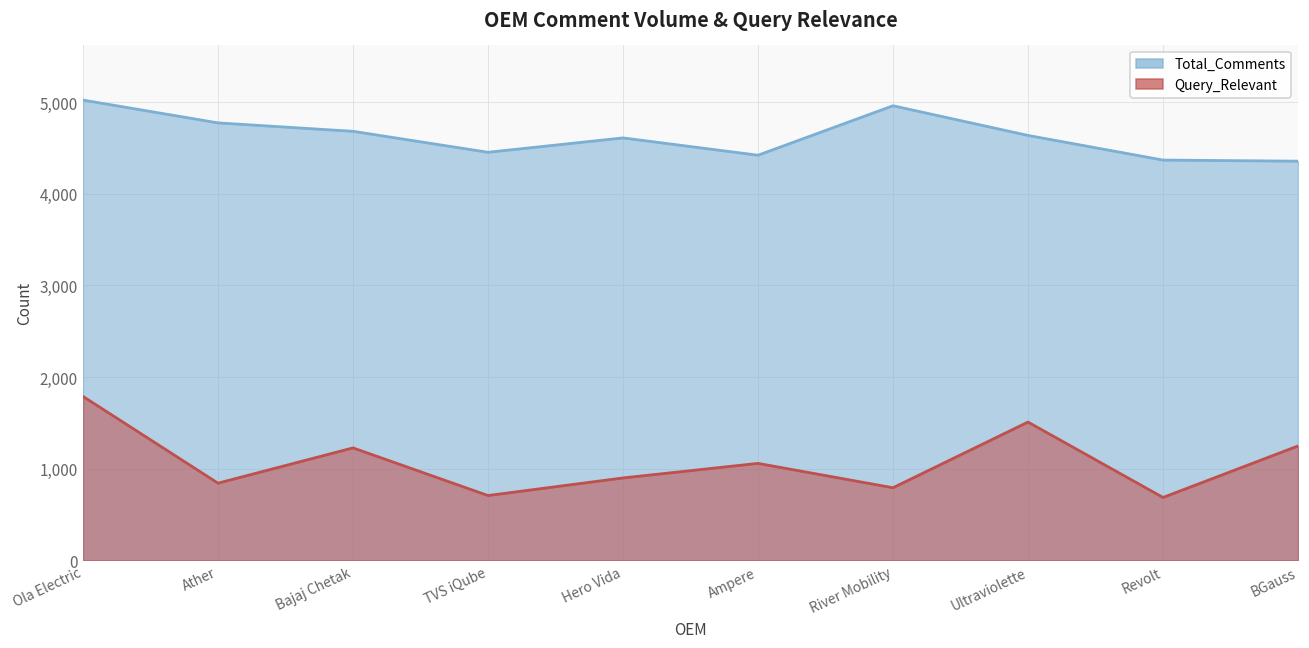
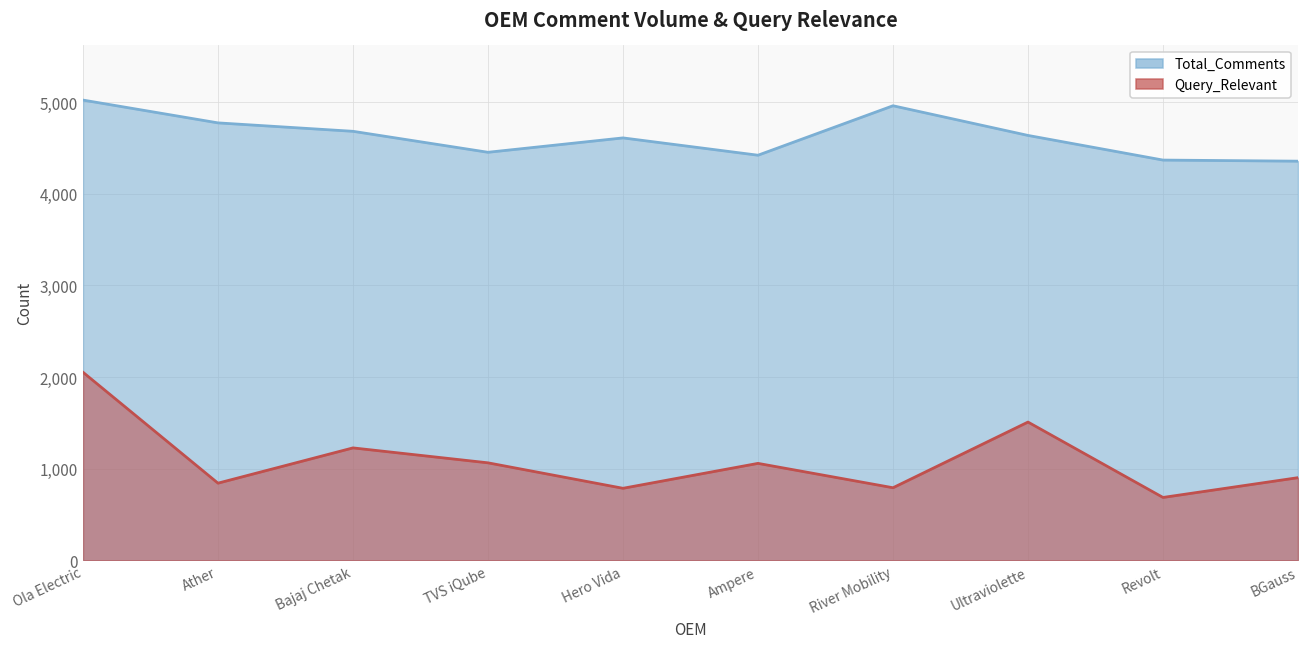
Query_Relevant, Ola Electric: 1,800 -> 2,100
Query_Relevant, TVS iQube: 700 -> 1,100
Query_Relevant, Hero Vida: 900 -> 800
Query_Relevant, BGauss: 1,200 -> 900
